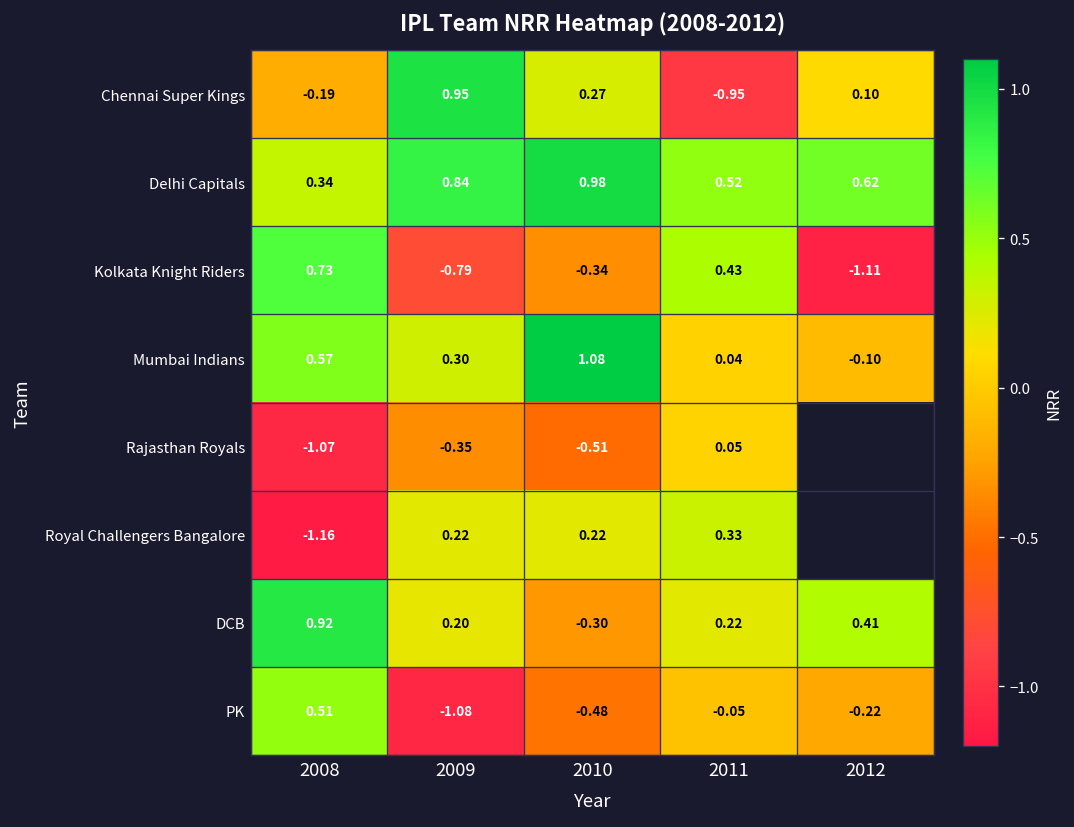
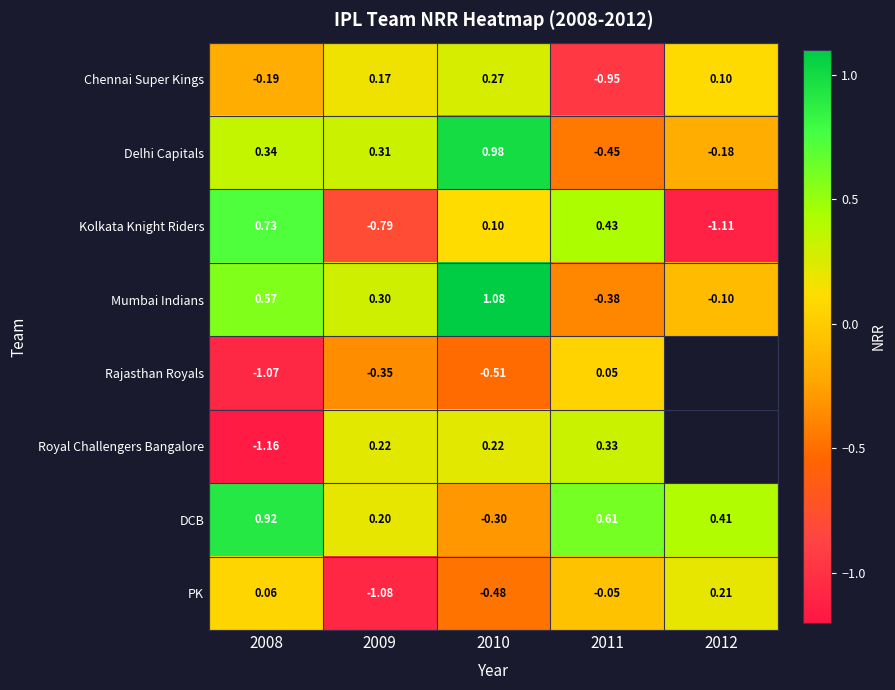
Chennai Super Kings, 2009: 0.95 -> 0.17
Delhi Capitals, 2009: 0.84 -> 0.31
Delhi Capitals, 2011: 0.52 -> -0.45
Delhi Capitals, 2012: 0.62 -> -0.18
Kolkata Knight Riders, 2010: -0.34 -> 0.10
Mumbai Indians, 2011: 0.04 -> -0.38
DCB, 2011: 0.22 -> 0.61
PK, 2008: 0.51 -> 0.06
PK, 2012: -0.22 -> 0.21
